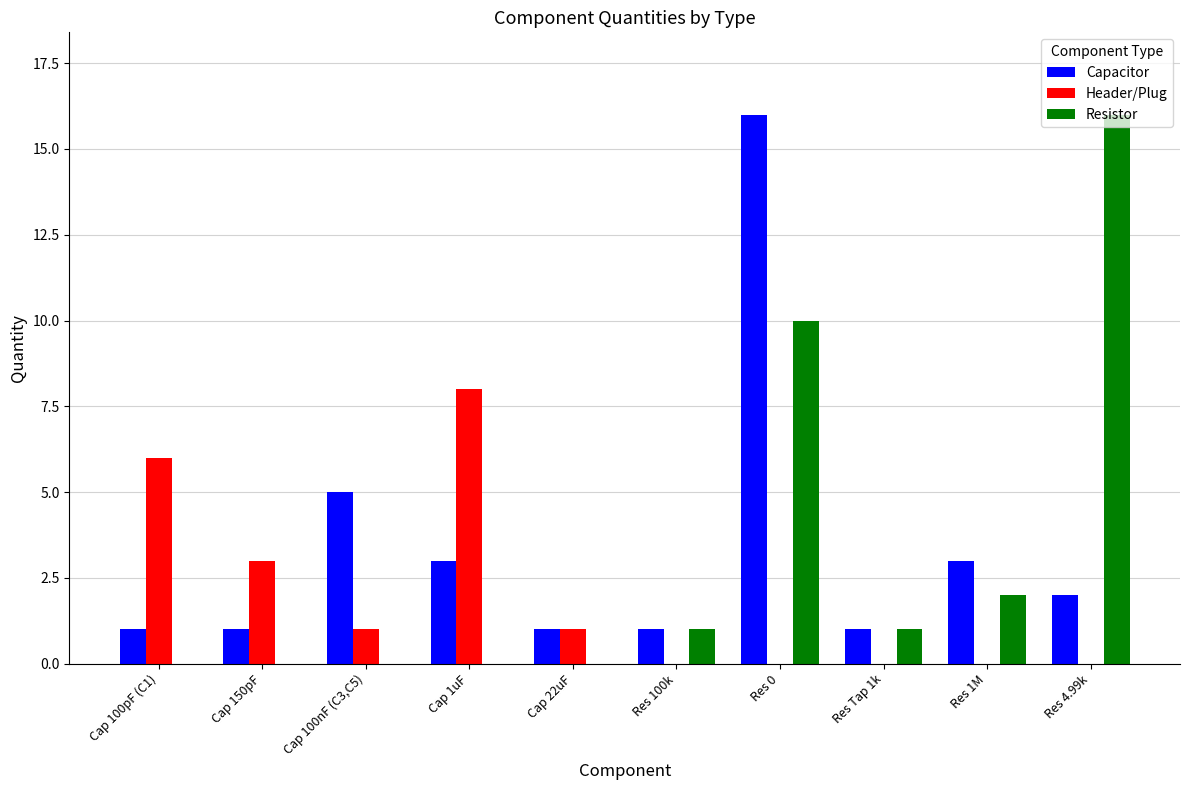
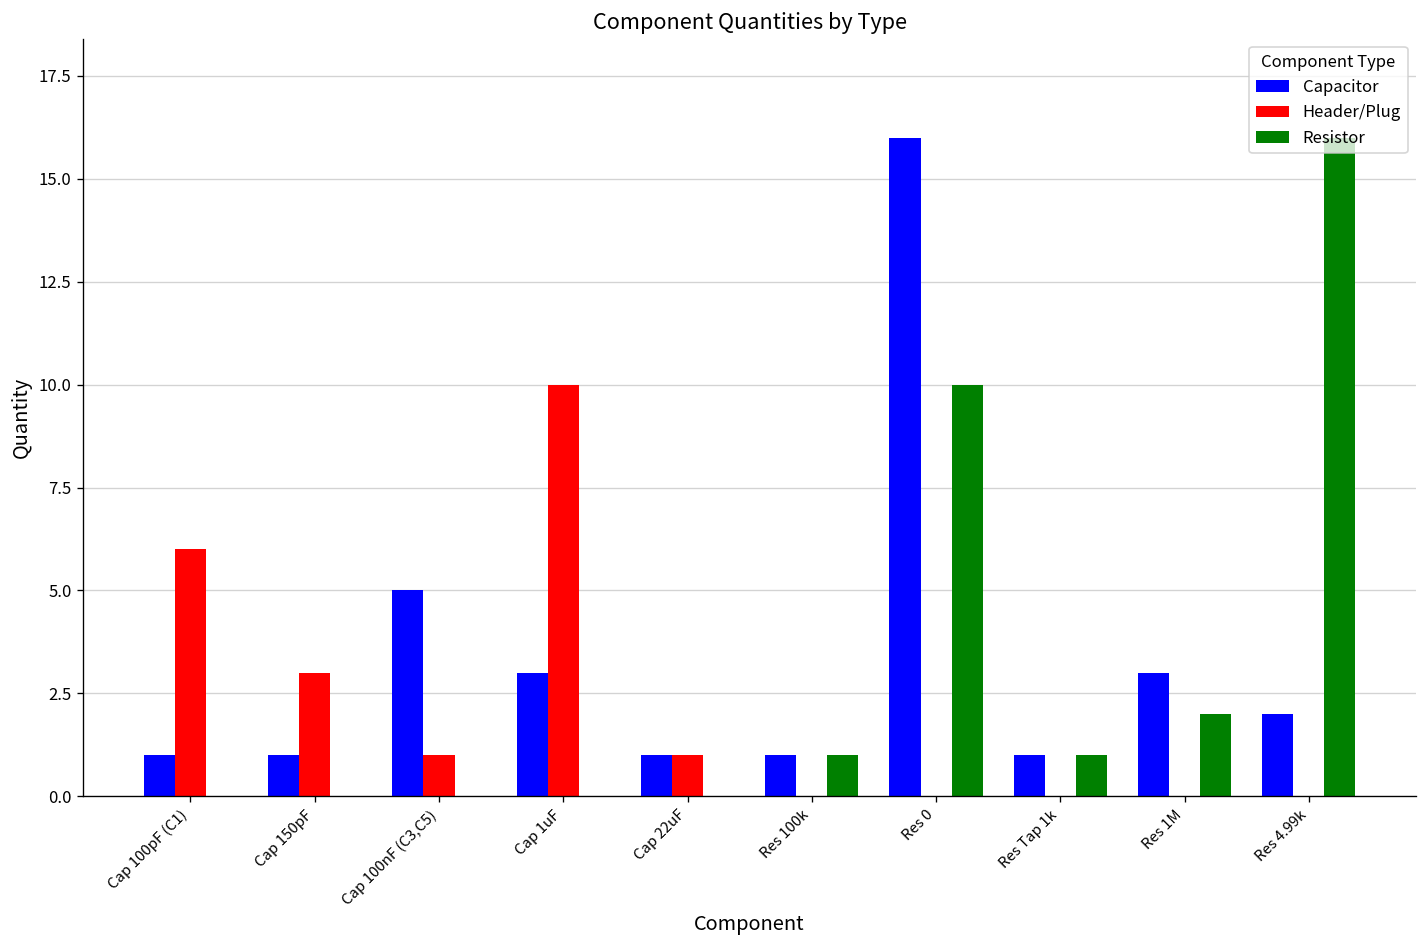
Header/Plug, Cap 1uF: 8 -> 10
